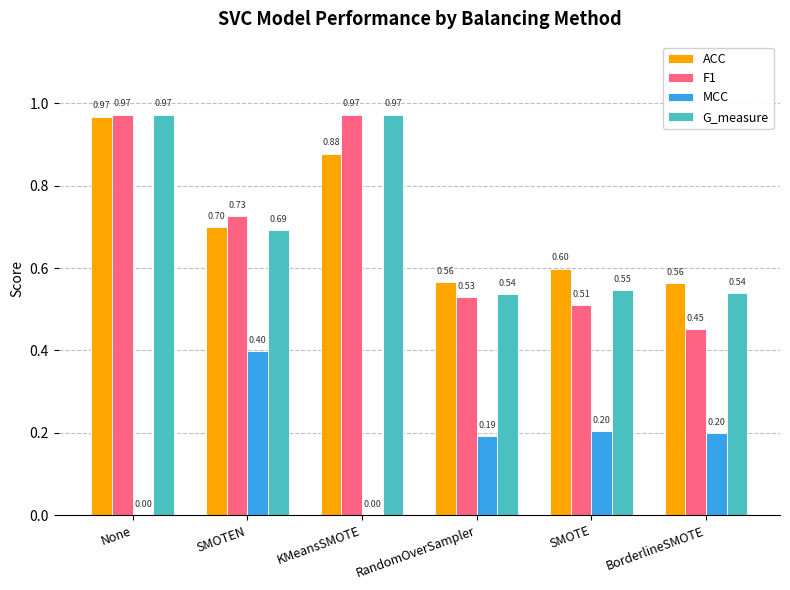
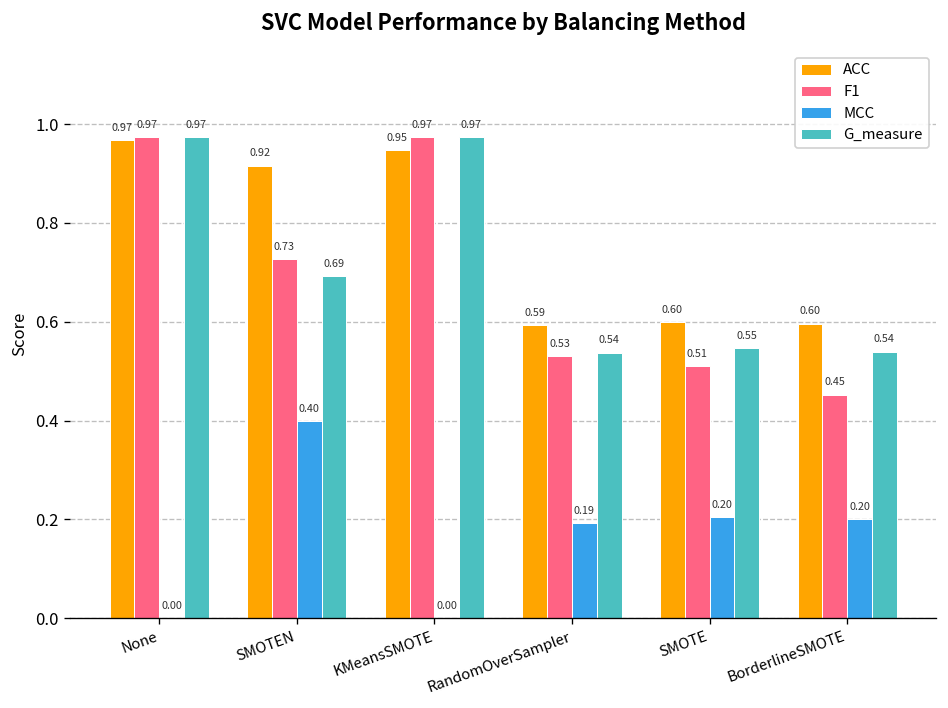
ACC, SMOTEN: 0.70 -> 0.92
ACC, KMeansSMOTE: 0.88 -> 0.95
ACC, RandomOverSampler: 0.56 -> 0.59
ACC, BorderlineSMOTE: 0.56 -> 0.60
